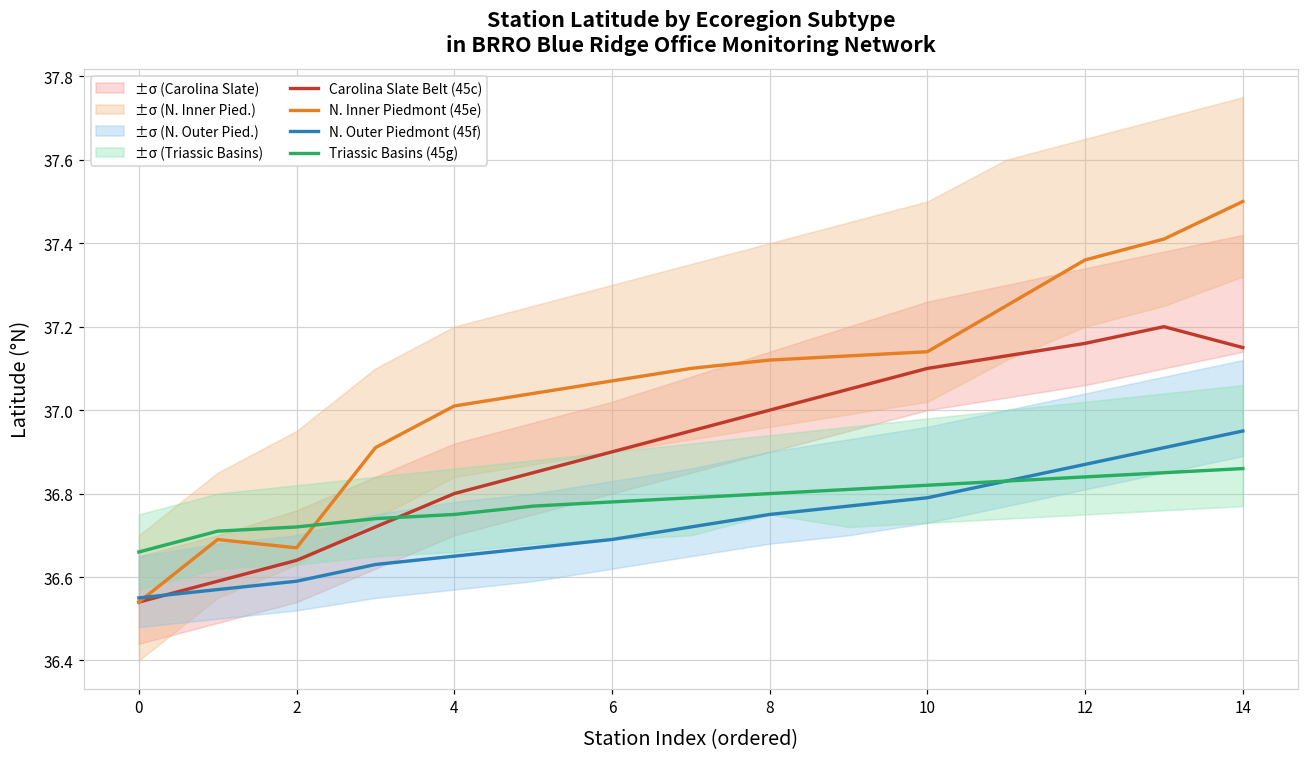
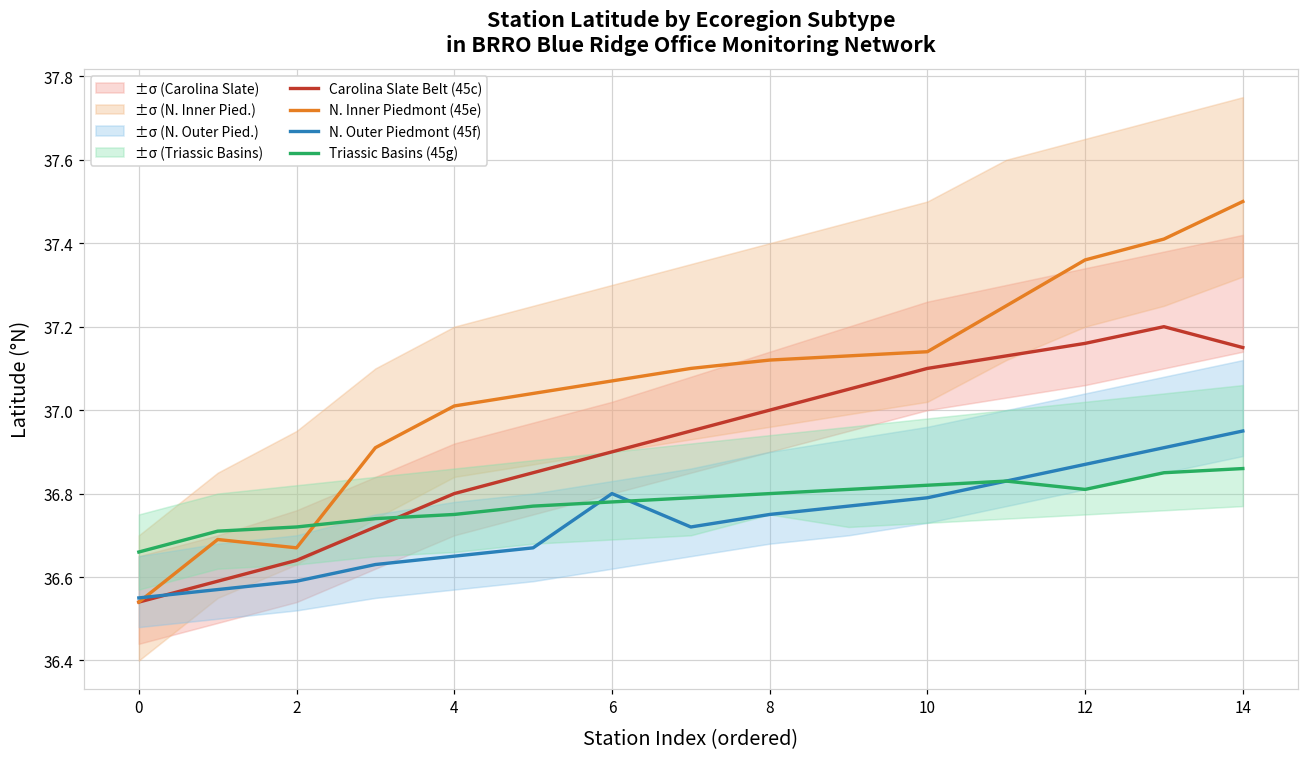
N. Outer Piedmont (45f), 6: 36.69 -> 36.80
Triassic Basins (45g), 12: 36.84 -> 36.81
